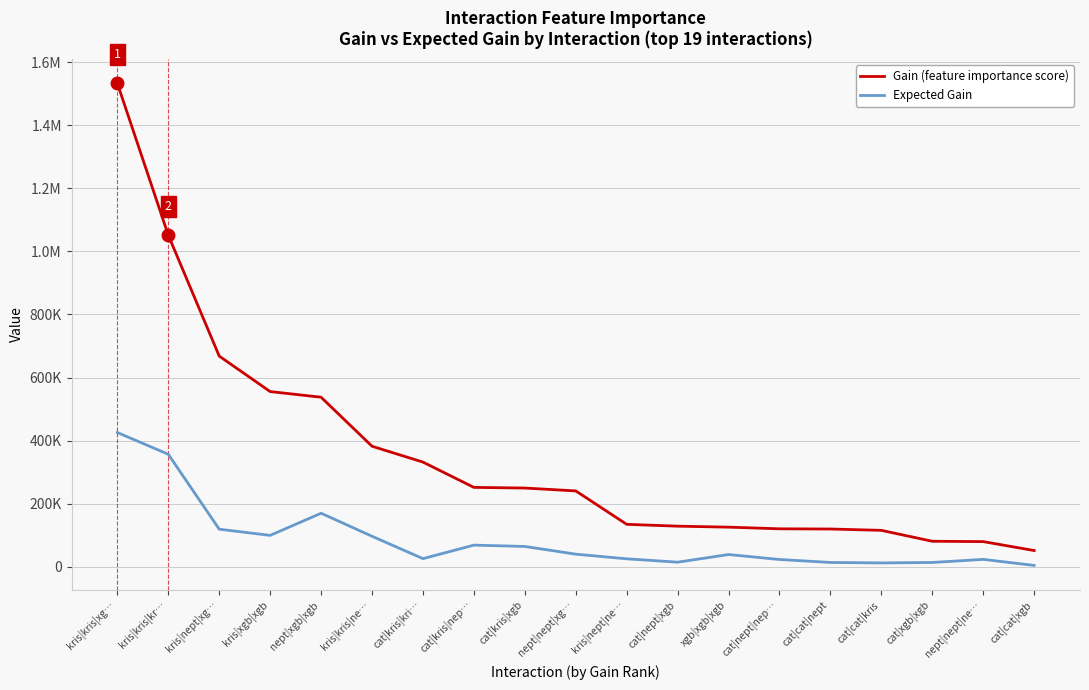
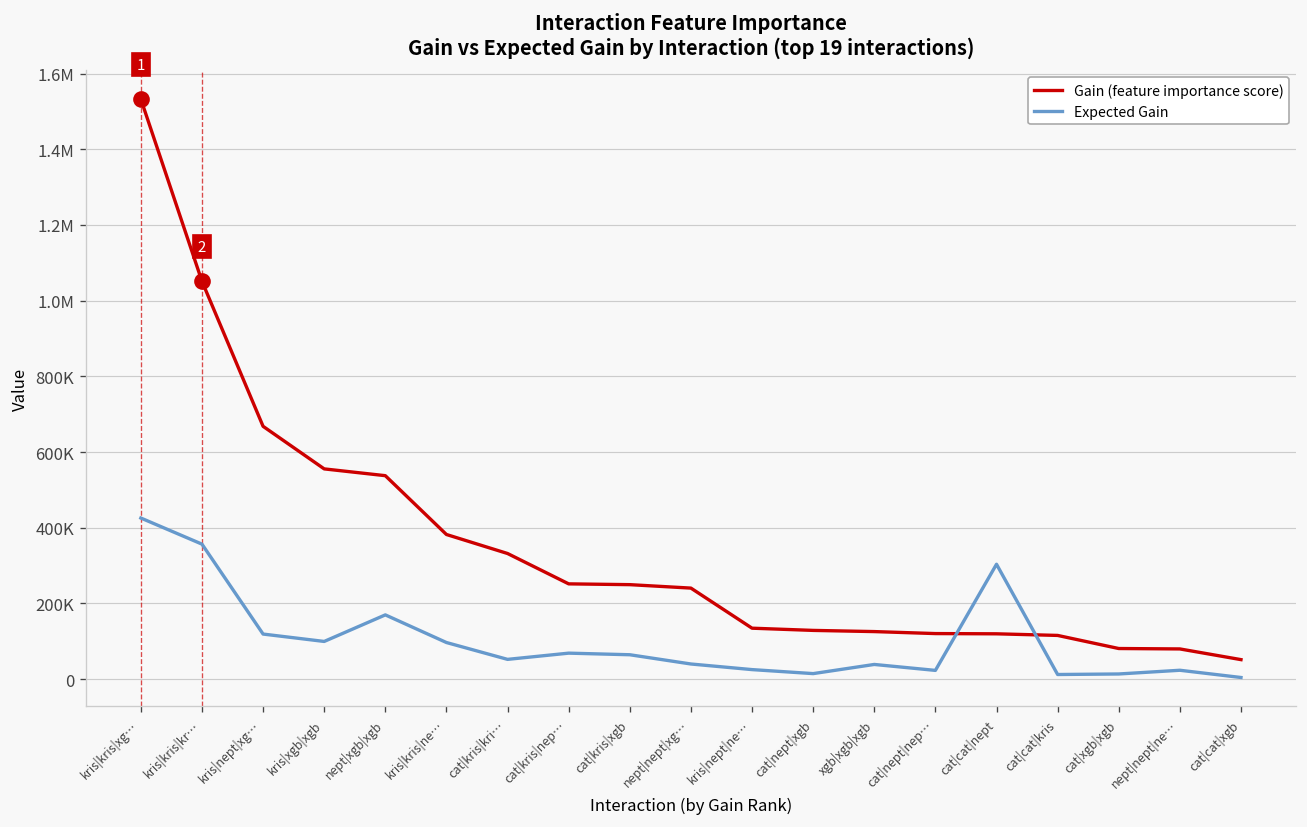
Expected Gain, cat|kris|kri…: 30000 -> 50000
Expected Gain, cat|cat|nept: 10000 -> 300000
